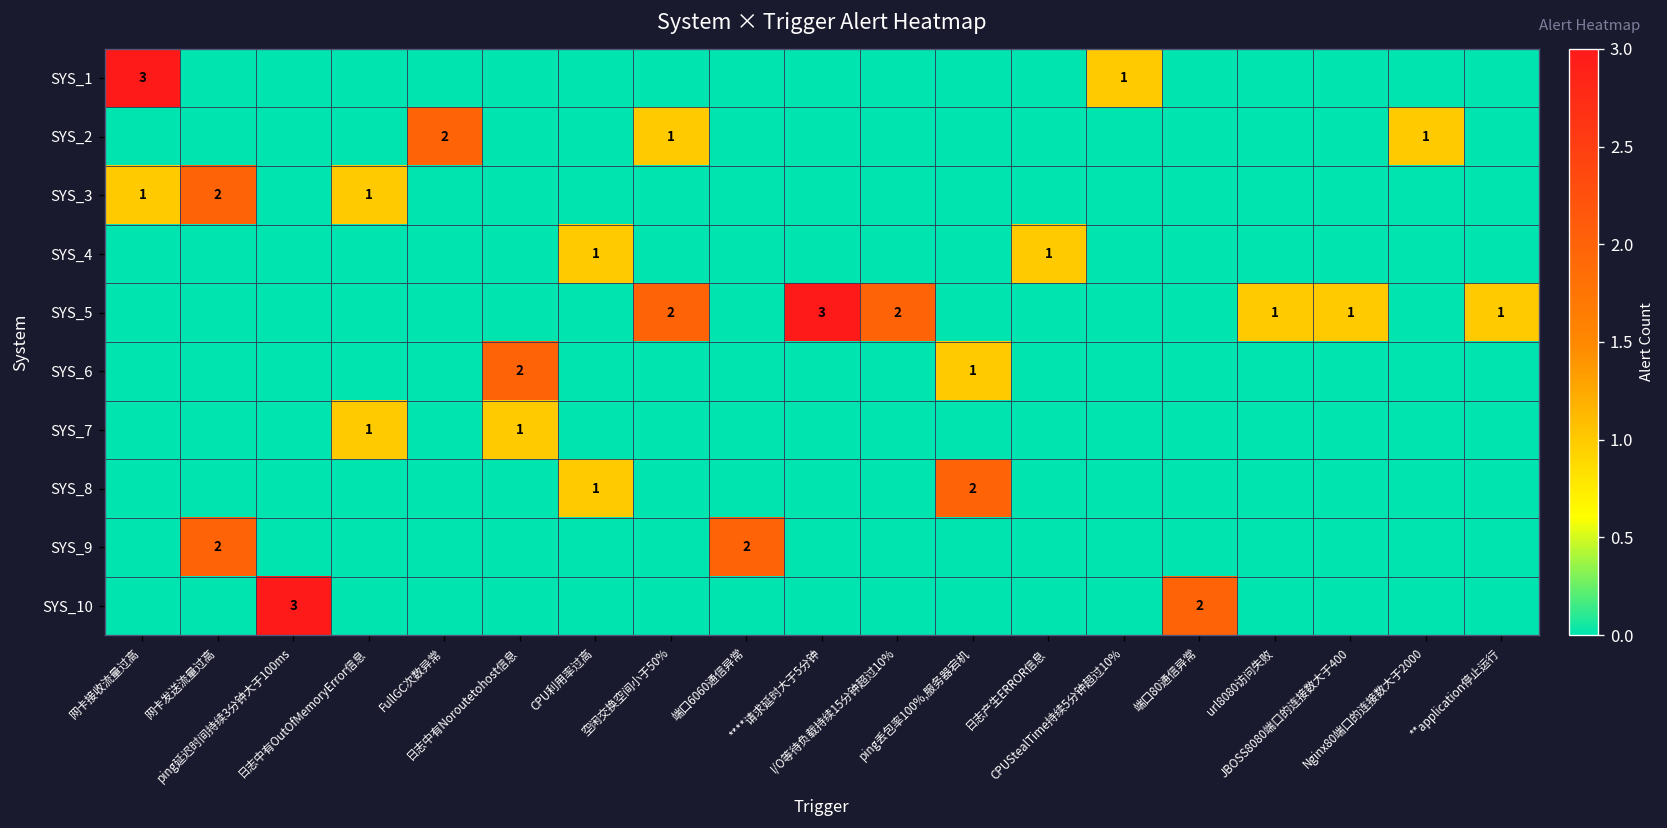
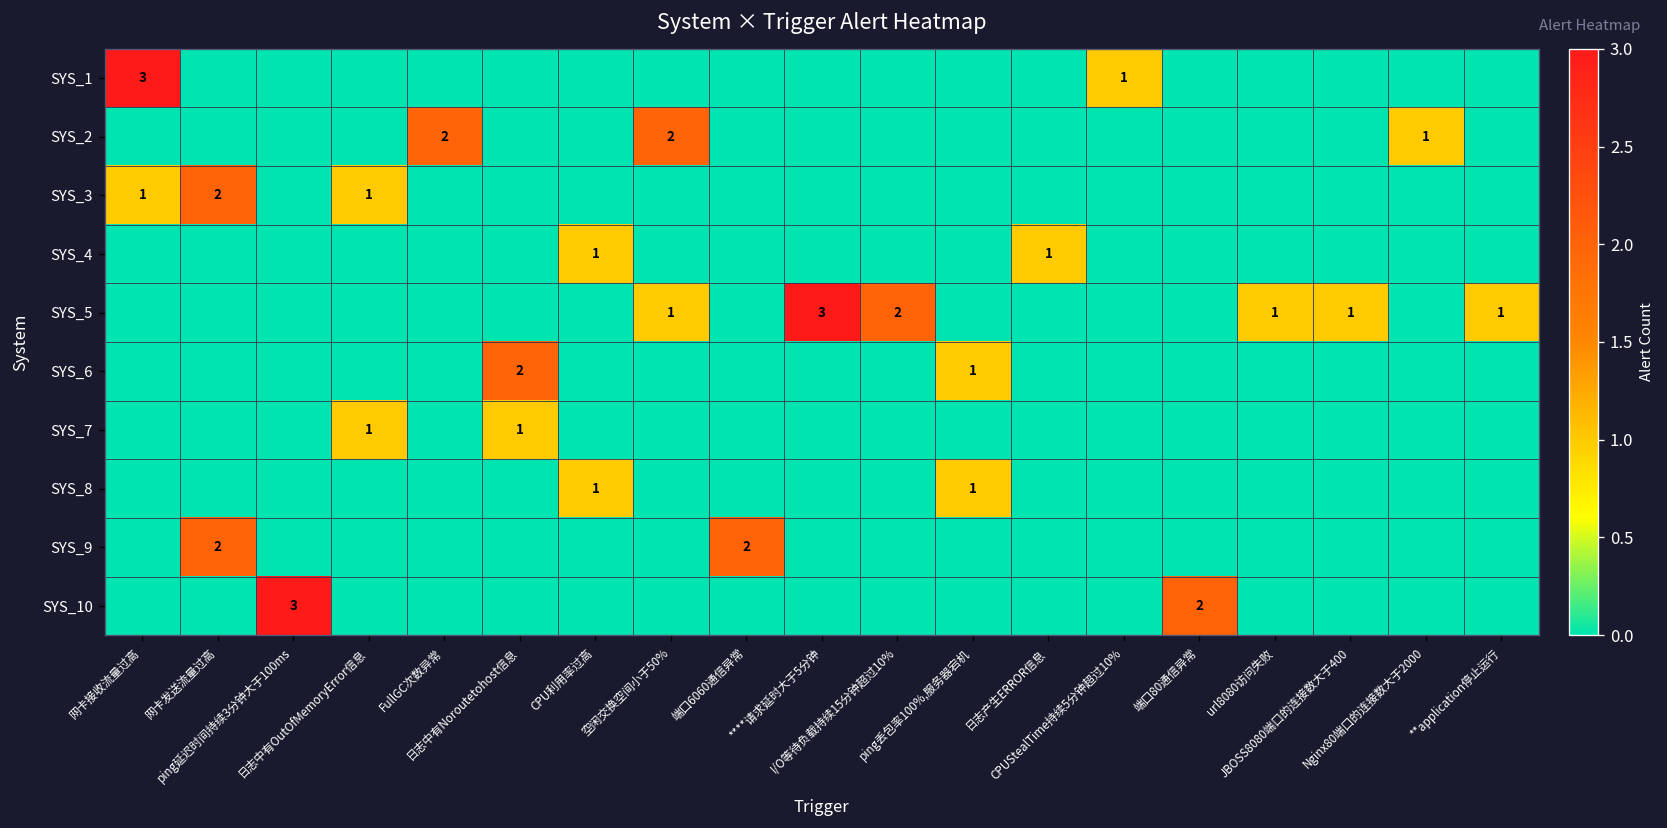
SYS_2, 空闲交换空间小于50%: 1 -> 2
SYS_5, 空闲交换空间小于50%: 2 -> 1
SYS_8, ping丢包率100%,服务器宕机: 2 -> 1
